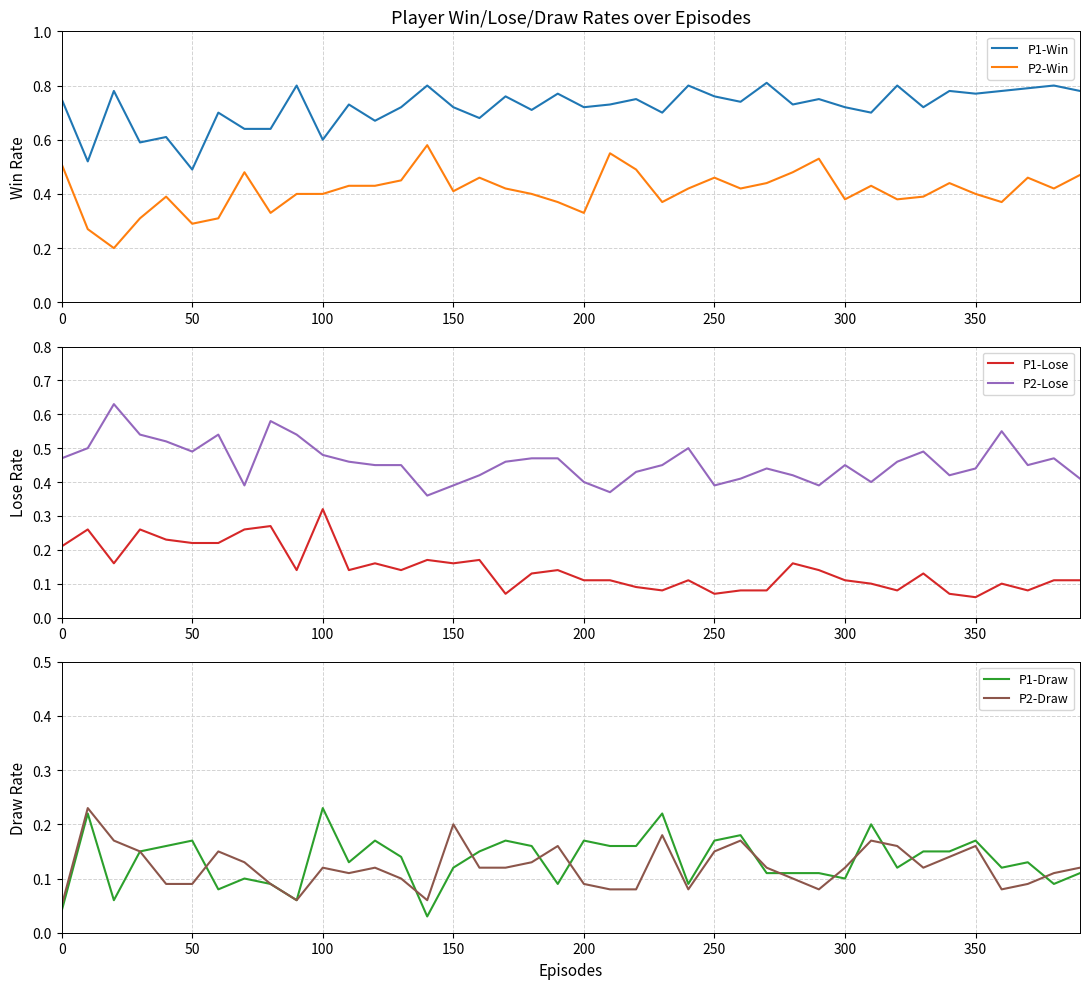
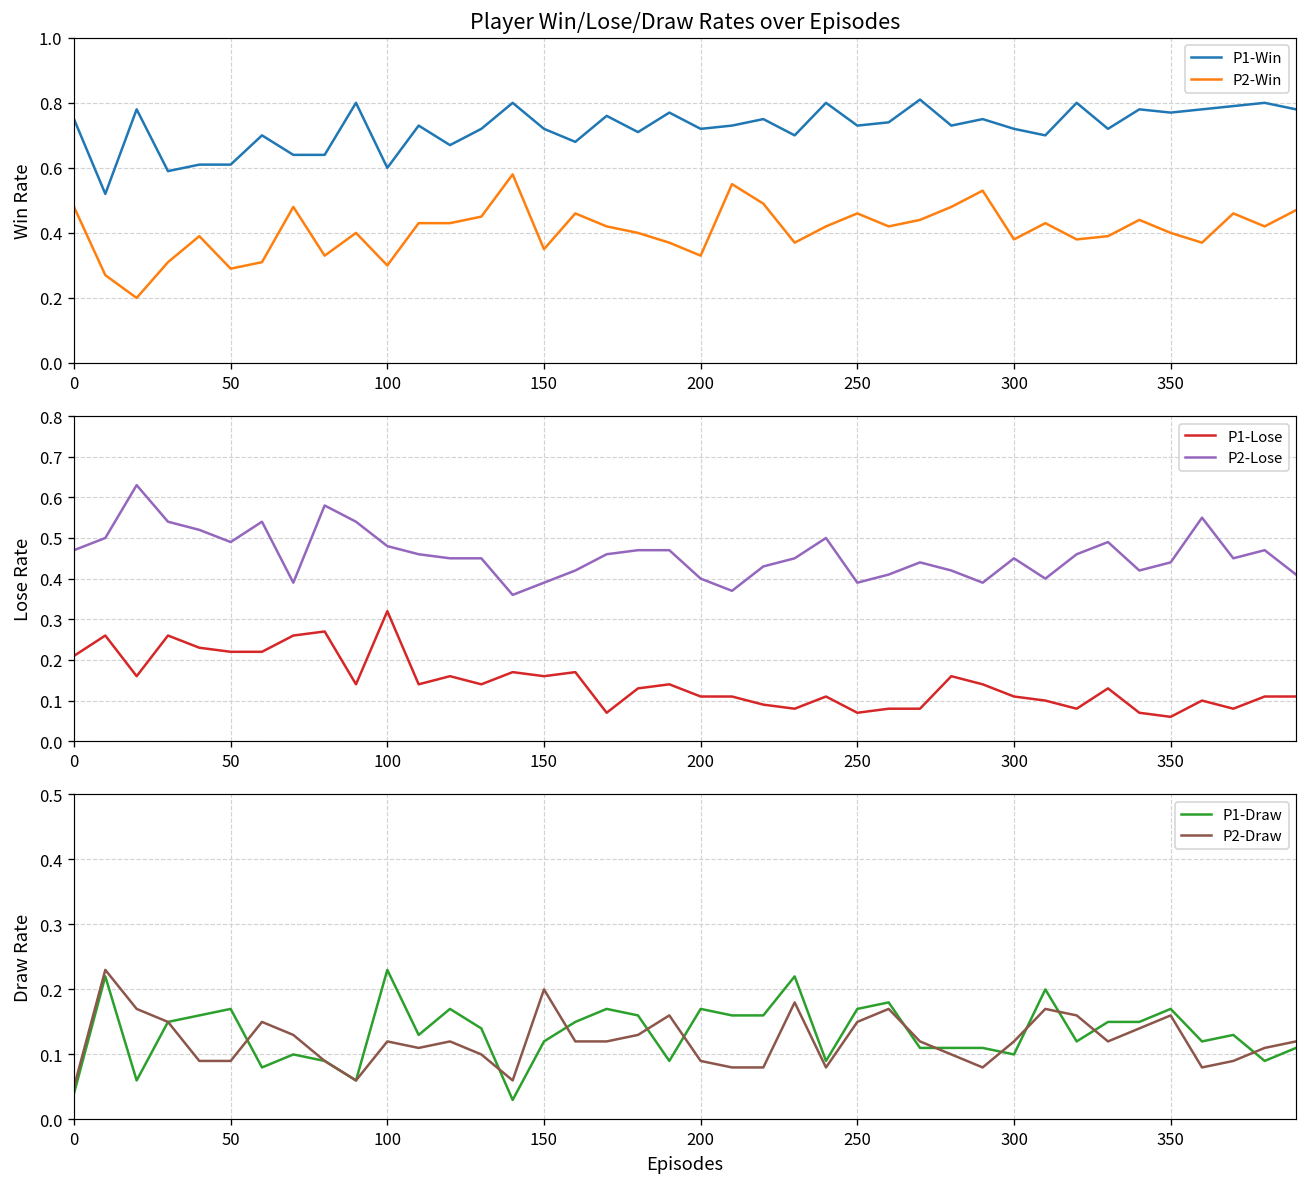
Player Win/Lose/Draw Rates over Episodes, P2-Win, 0: 0.51 -> 0.48
Player Win/Lose/Draw Rates over Episodes, P1-Win, 50: 0.49 -> 0.61
Player Win/Lose/Draw Rates over Episodes, P2-Win, 100: 0.4 -> 0.3
Player Win/Lose/Draw Rates over Episodes, P2-Win, 150: 0.41 -> 0.35
Player Win/Lose/Draw Rates over Episodes, P1-Win, 250: 0.76 -> 0.73
